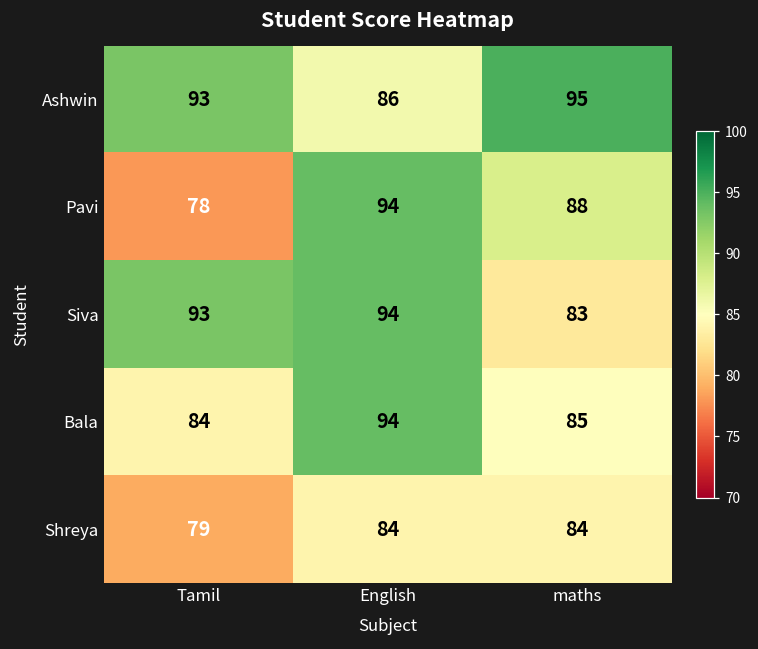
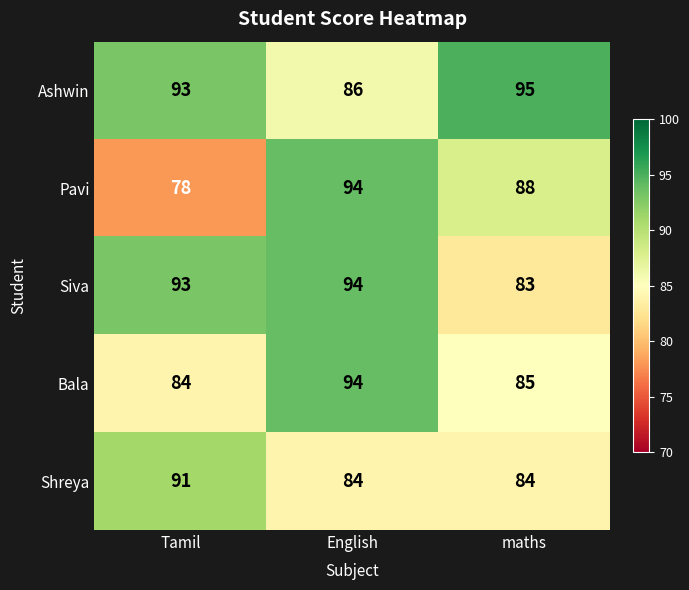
Shreya, Tamil: 79 -> 91
